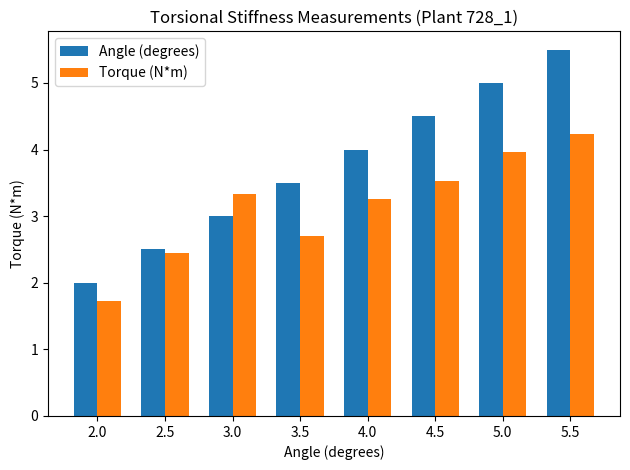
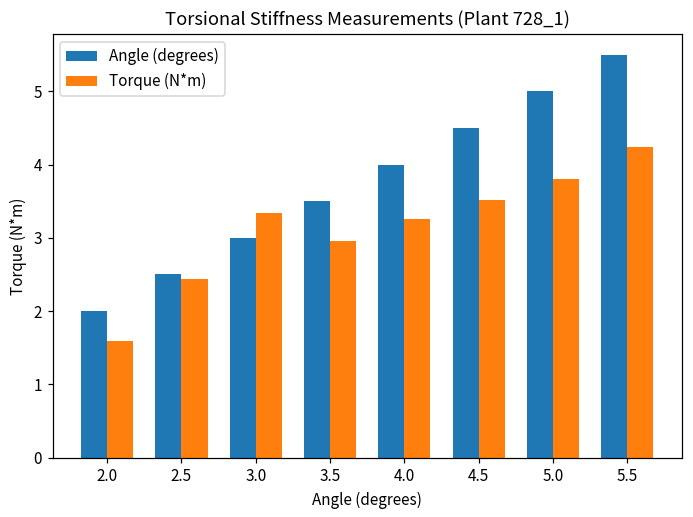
Torque (N*m), 2.0: 1.7 -> 1.6
Torque (N*m), 3.5: 2.7 -> 3.0
Torque (N*m), 5.0: 4.0 -> 3.8
